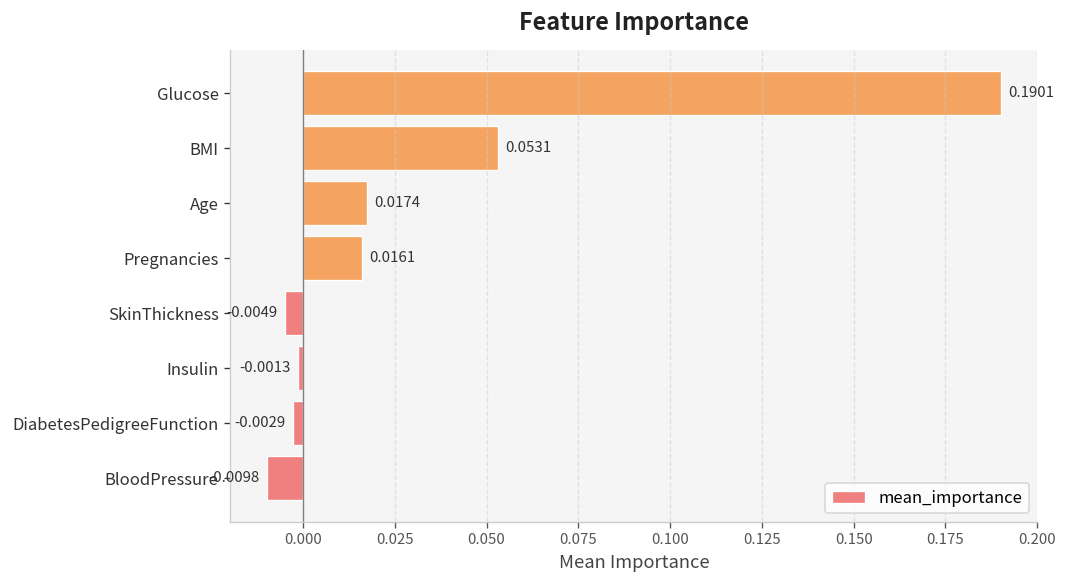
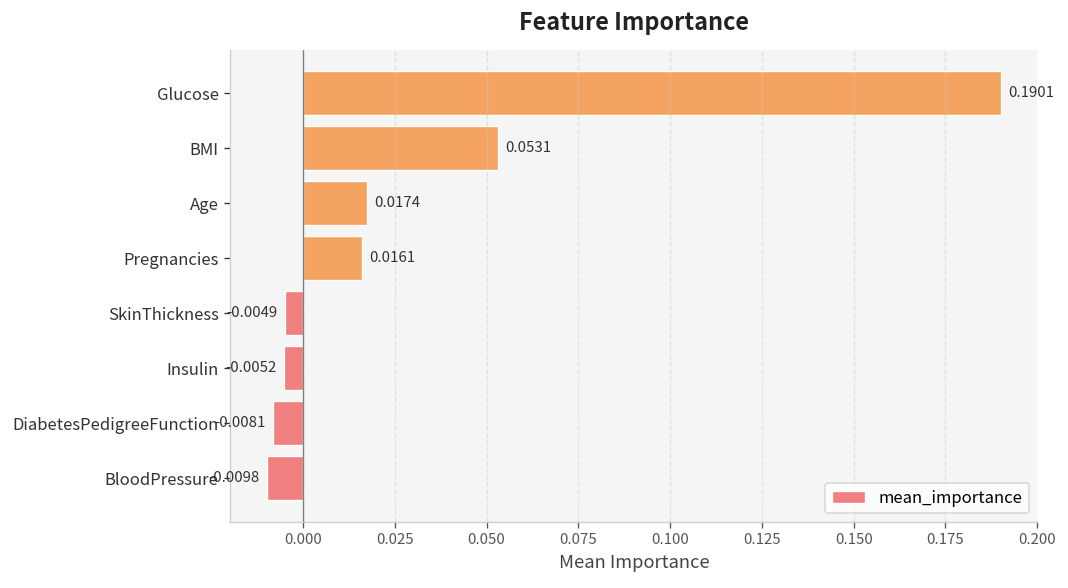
Insulin: -0.0013 -> -0.0052
DiabetesPedigreeFunction: -0.0029 -> -0.0081
